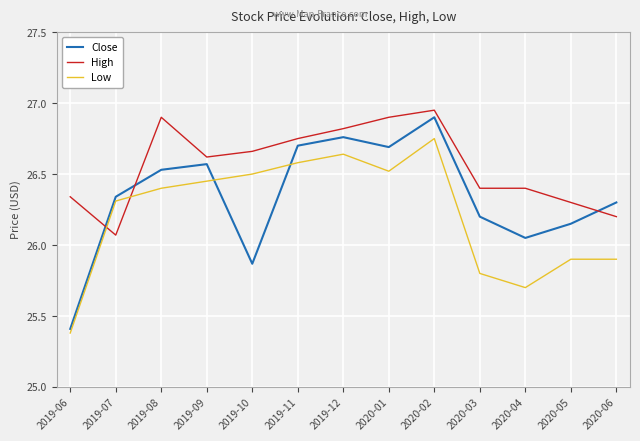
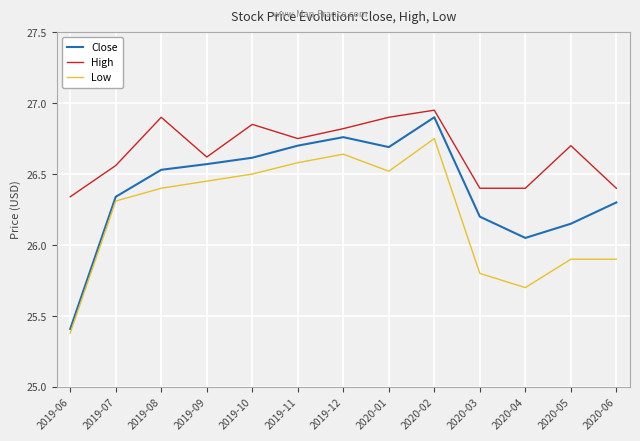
High, 2019-07: 26.07 -> 26.56
Close, 2019-10: 25.87 -> 26.62
High, 2019-10: 26.66 -> 26.85
High, 2020-05: 26.3 -> 26.7
High, 2020-06: 26.2 -> 26.4
